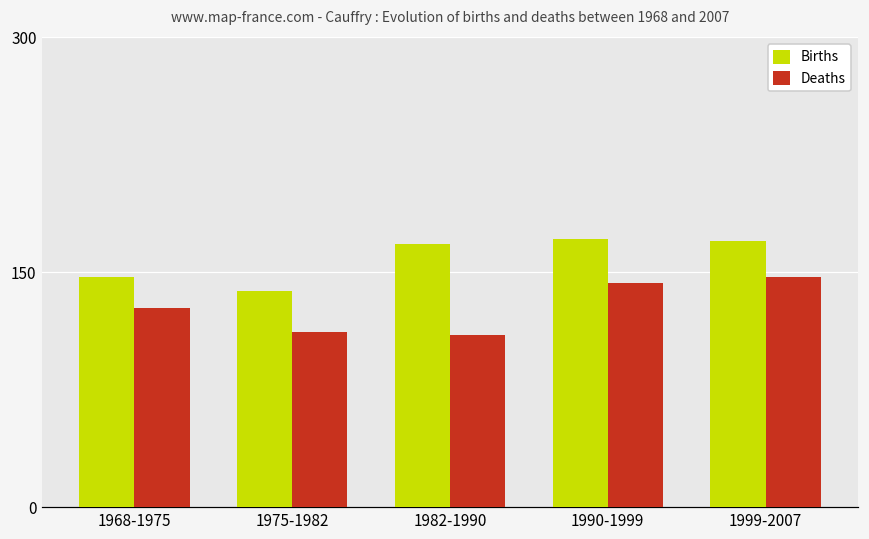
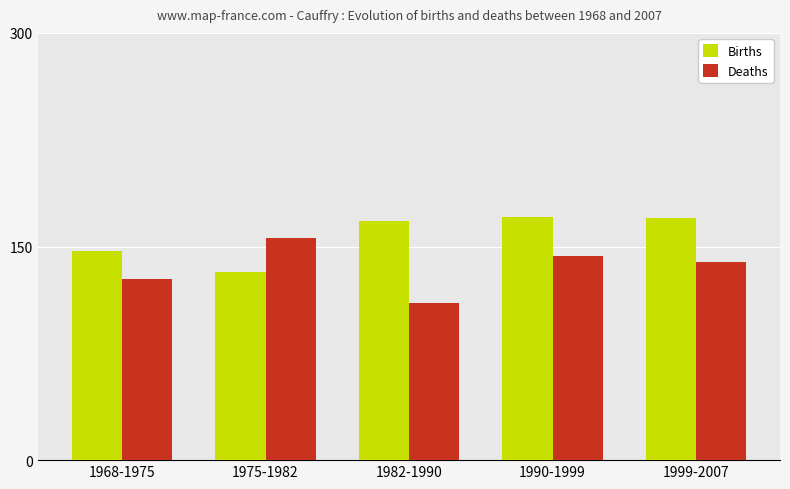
Births, 1975-1982: 138 -> 132
Deaths, 1975-1982: 112 -> 156
Deaths, 1999-2007: 147 -> 139
